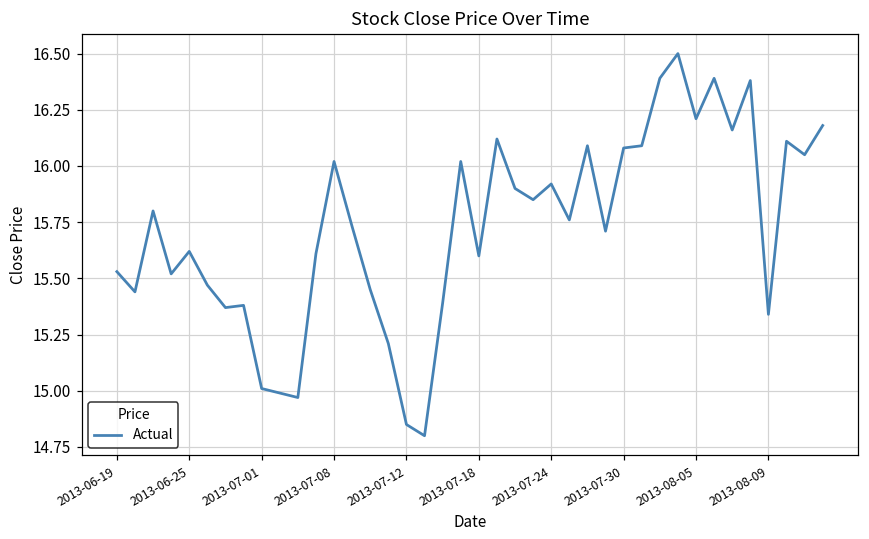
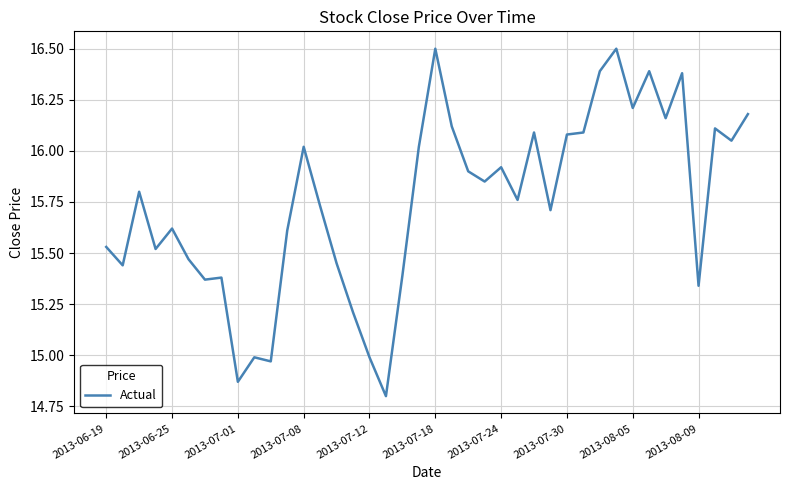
2013-07-01: 15.01 -> 14.87
2013-07-12: 14.85 -> 14.99
2013-07-18: 15.6 -> 16.5
